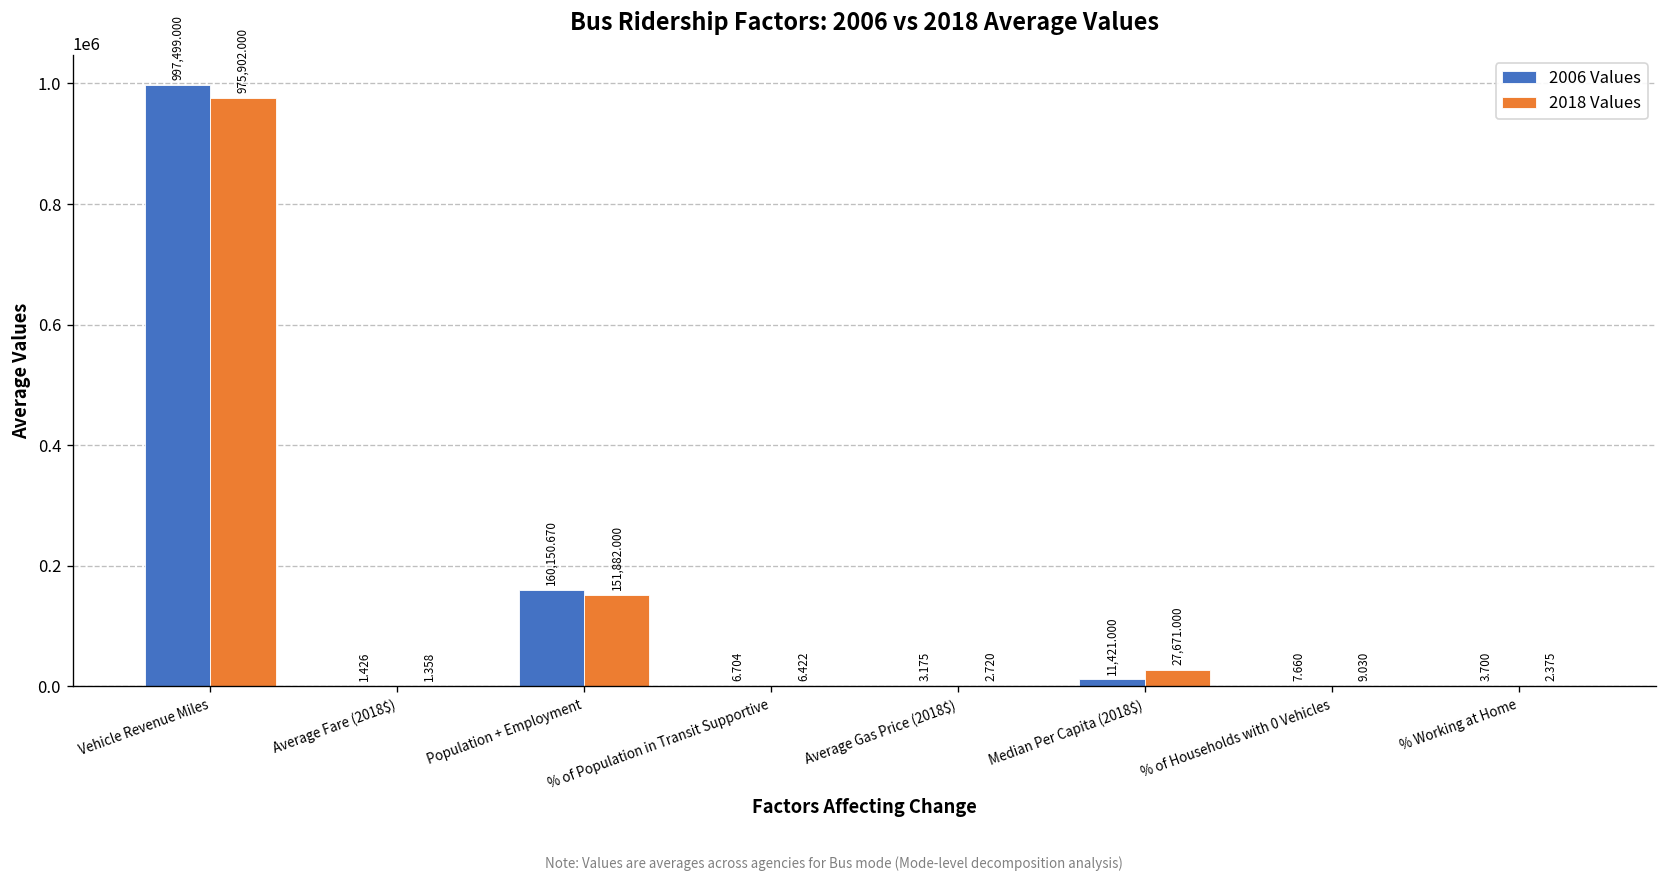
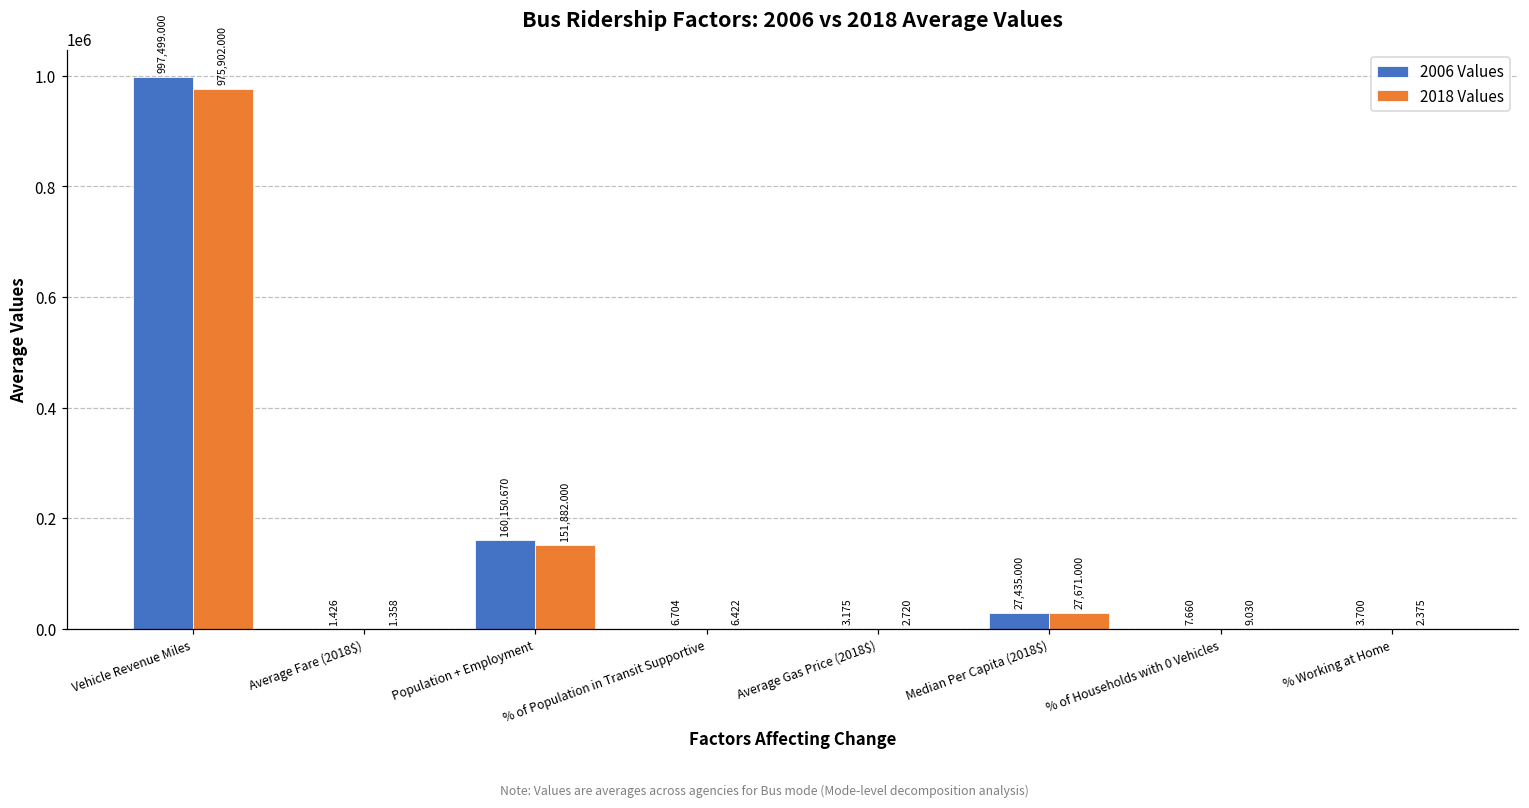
2006 Values, Median Per Capita (2018$): 11,421.000 -> 27,435.000
